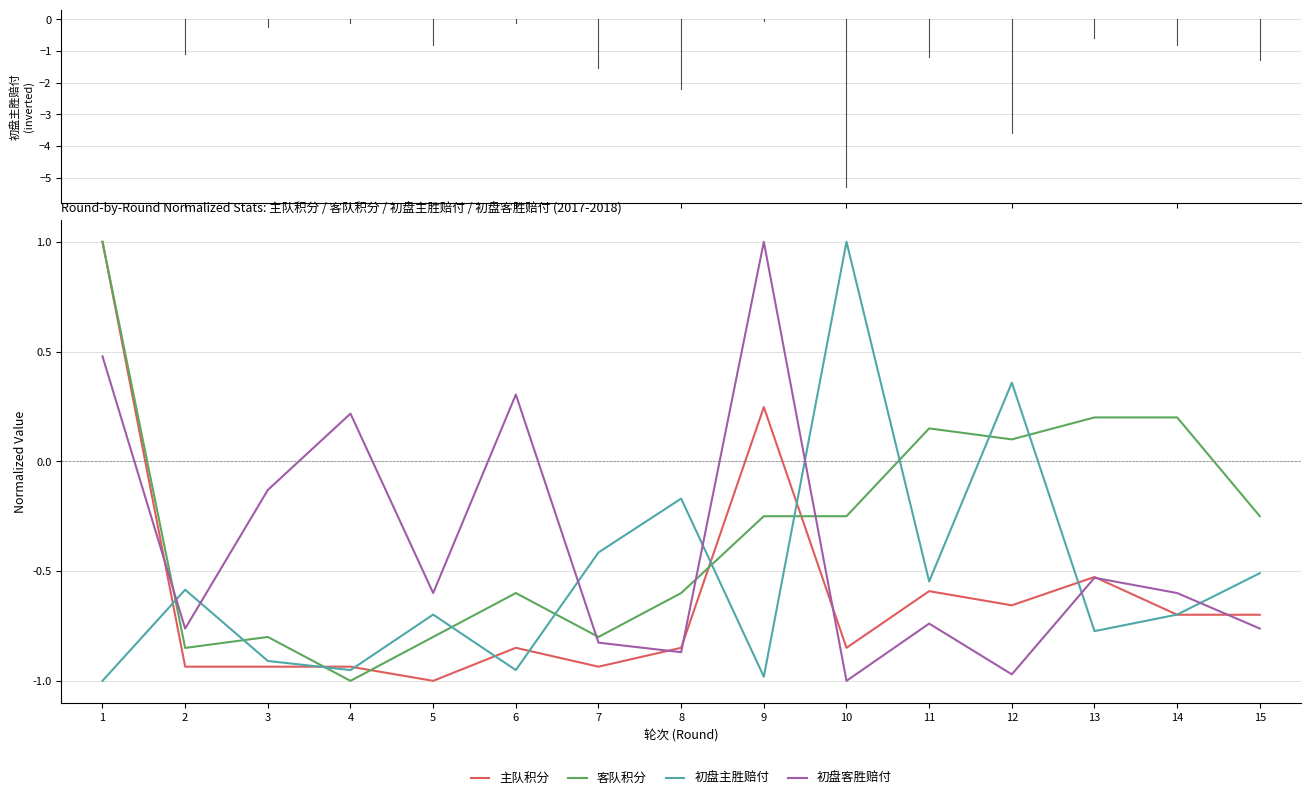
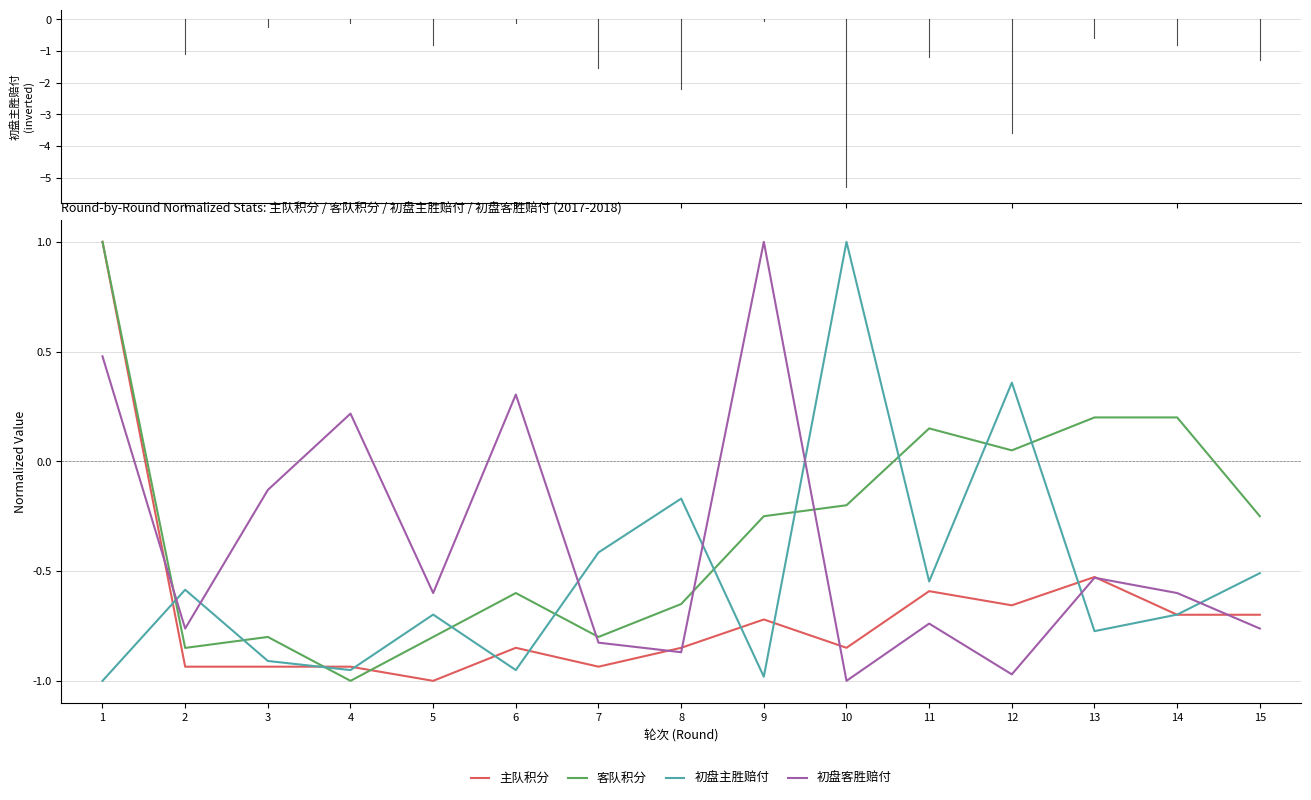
Round-by-Round Normalized Stats: 主队积分 / 客队积分 / 初盘主胜赔付 / 初盘客胜赔付 (2017-2018), 客队积分, 8: -0.60 -> -0.65
Round-by-Round Normalized Stats: 主队积分 / 客队积分 / 初盘主胜赔付 / 初盘客胜赔付 (2017-2018), 主队积分, 9: 0.25 -> -0.72
Round-by-Round Normalized Stats: 主队积分 / 客队积分 / 初盘主胜赔付 / 初盘客胜赔付 (2017-2018), 客队积分, 10: -0.25 -> -0.20
Round-by-Round Normalized Stats: 主队积分 / 客队积分 / 初盘主胜赔付 / 初盘客胜赔付 (2017-2018), 客队积分, 12: 0.10 -> 0.05
